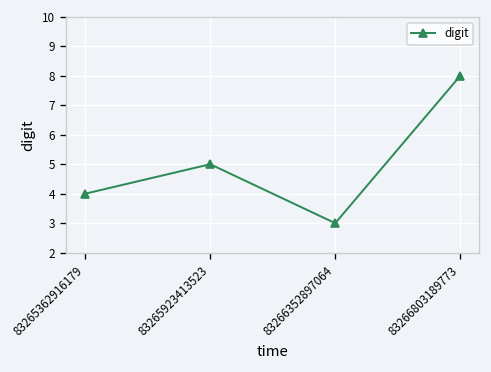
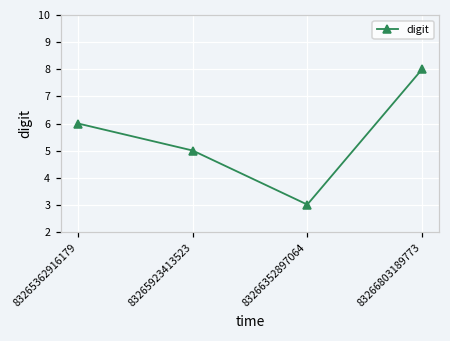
83265362916179: 4 -> 6
